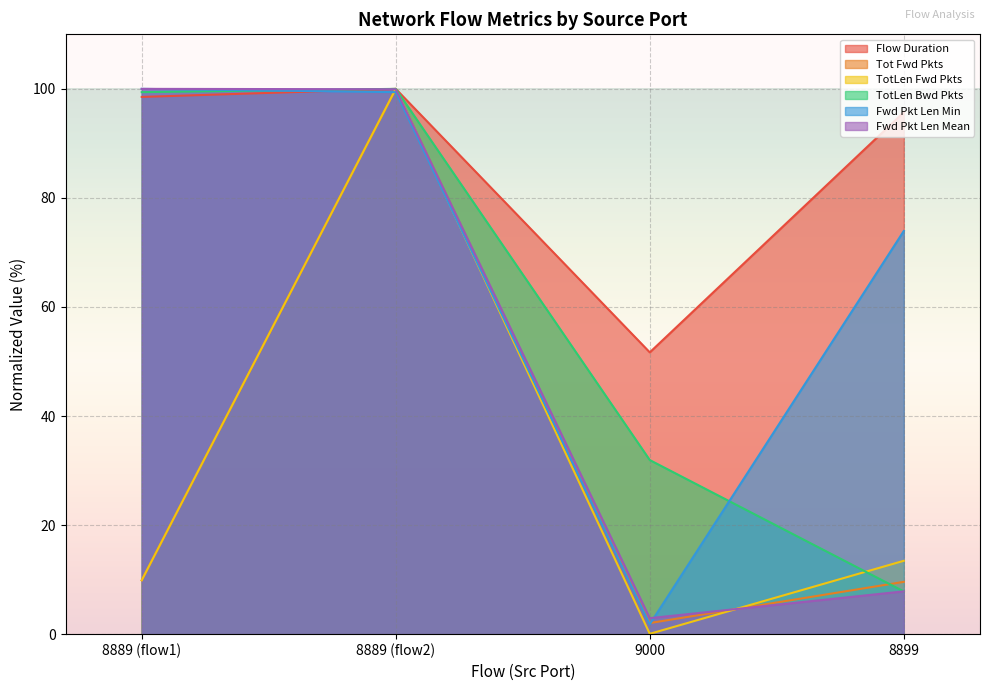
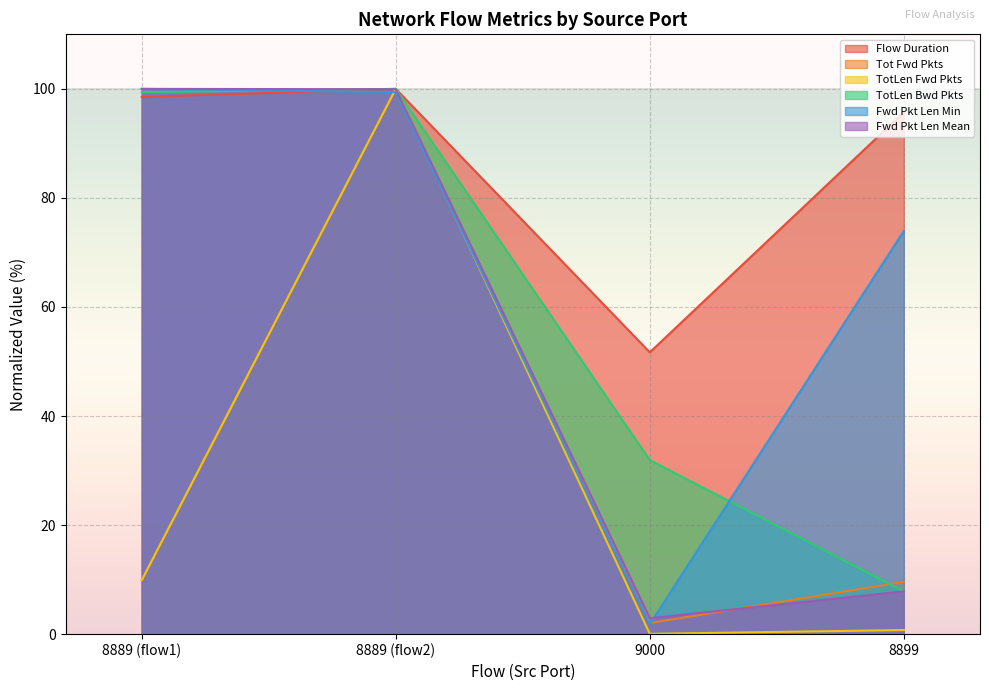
TotLen Fwd Pkts, 8899: 13 -> 1
